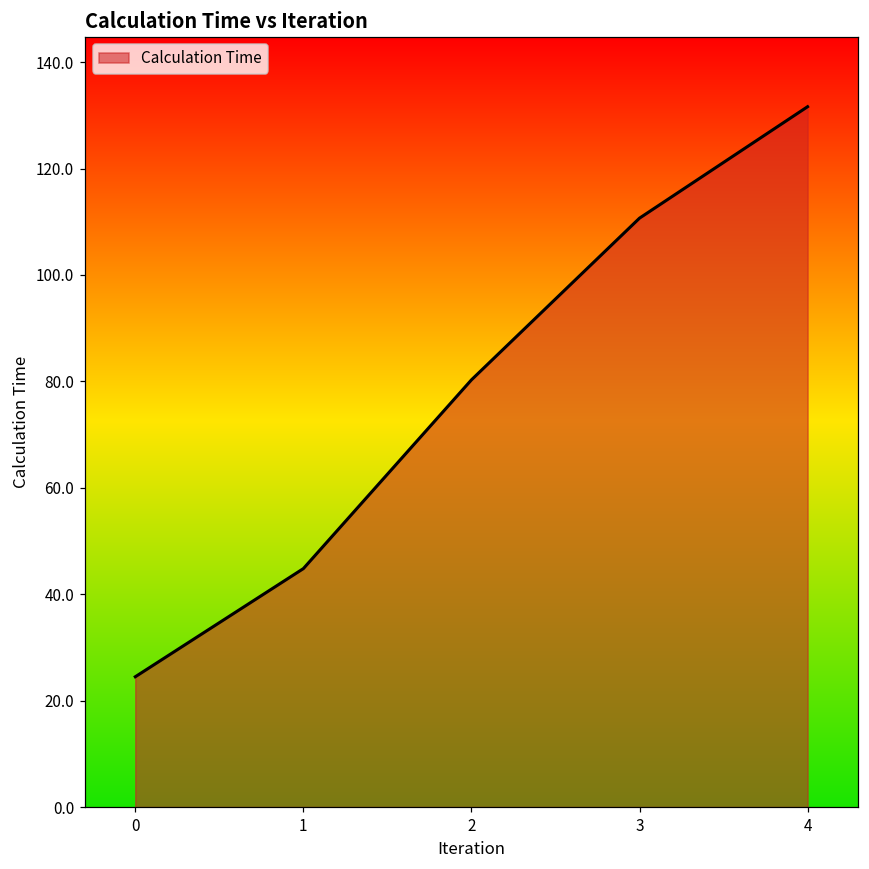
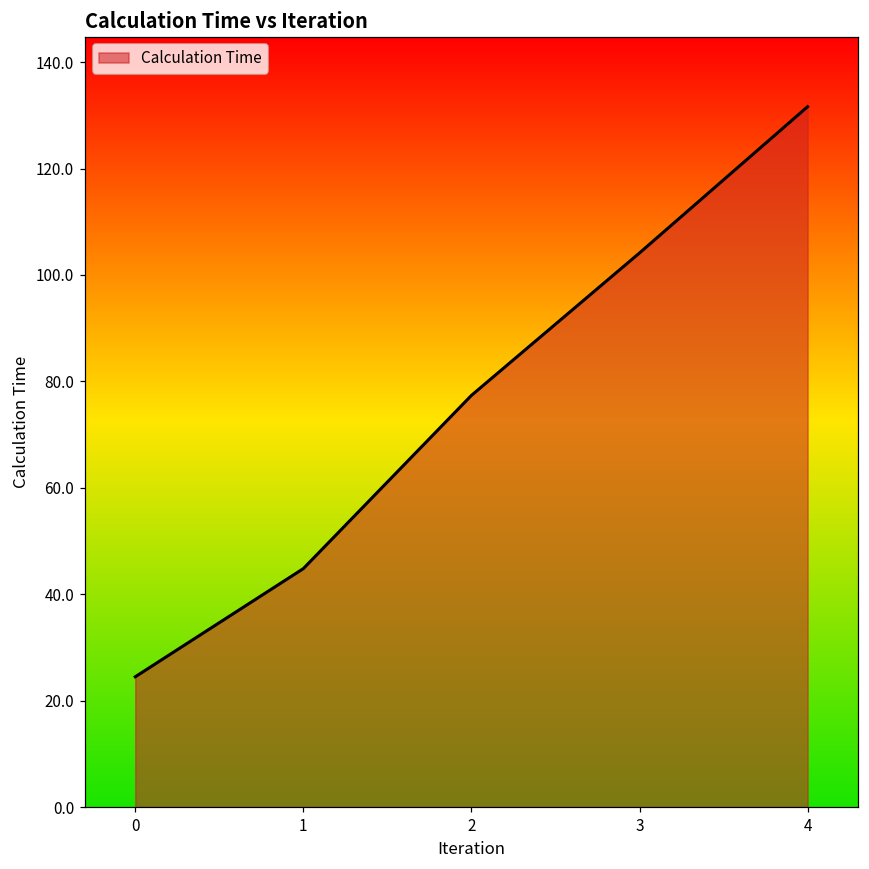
2: 80 -> 77
3: 111 -> 104
